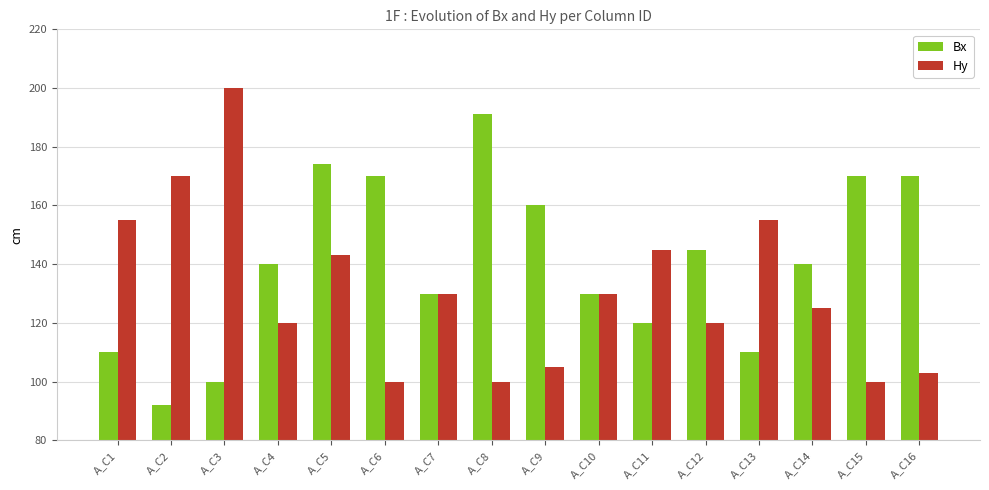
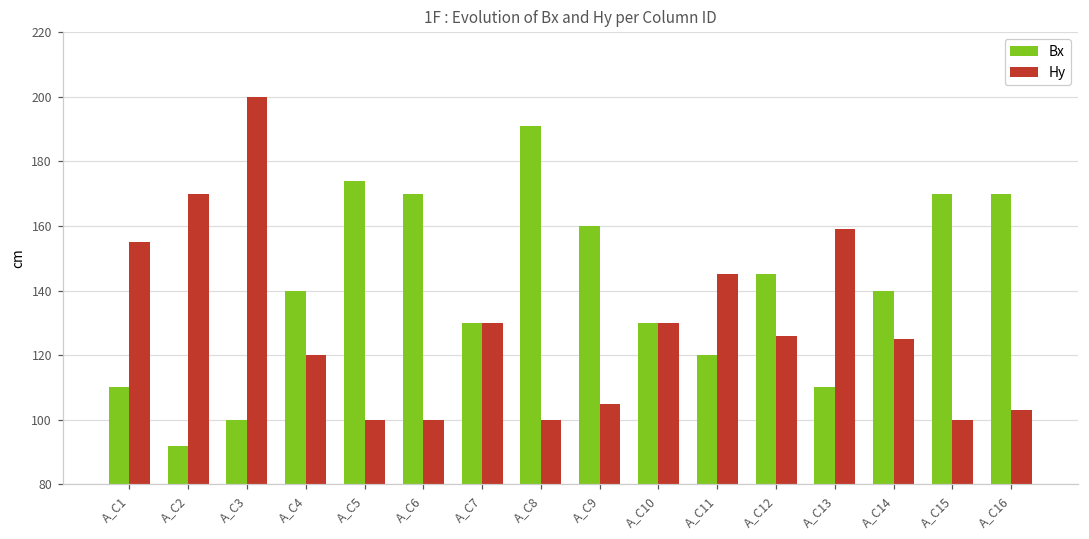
Hy, A_C5: 143 -> 100
Hy, A_C12: 120 -> 126
Hy, A_C13: 155 -> 159
